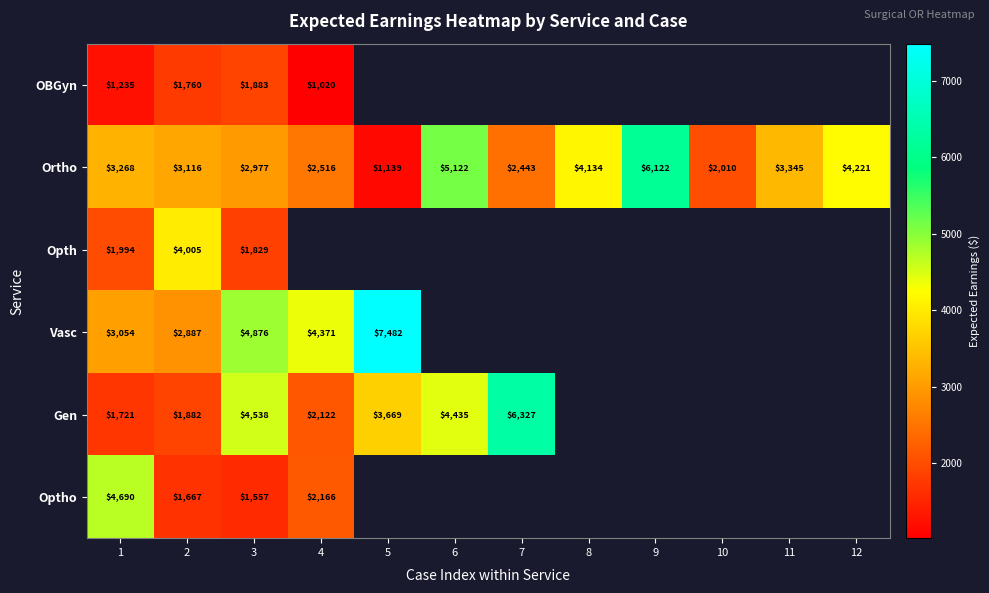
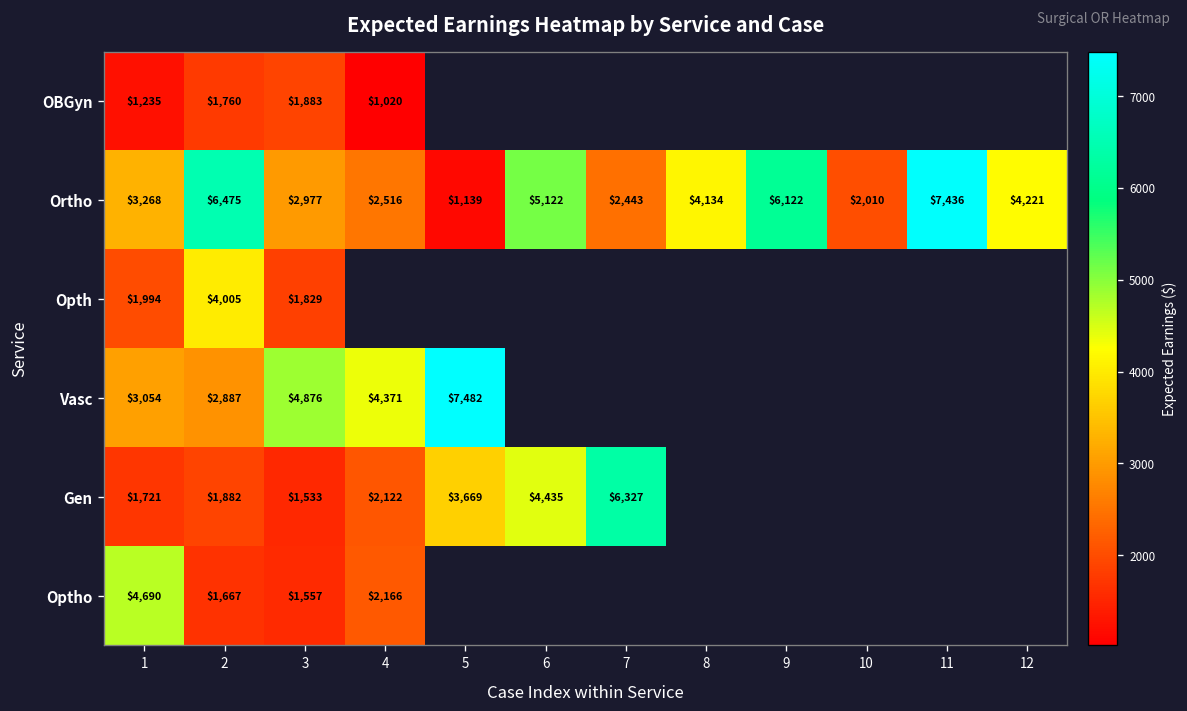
Ortho, 2: $3,116 -> $6,475
Ortho, 11: $3,345 -> $7,436
Gen, 3: $4,538 -> $1,533
